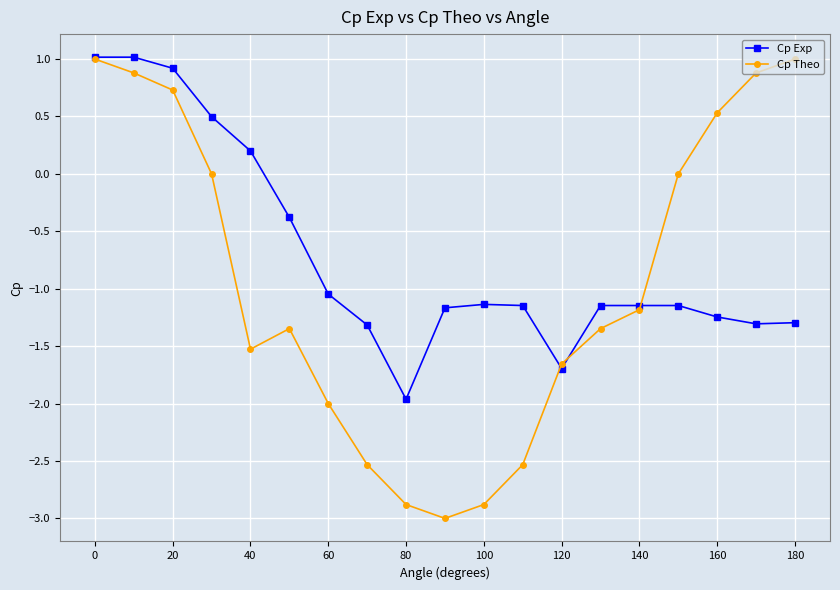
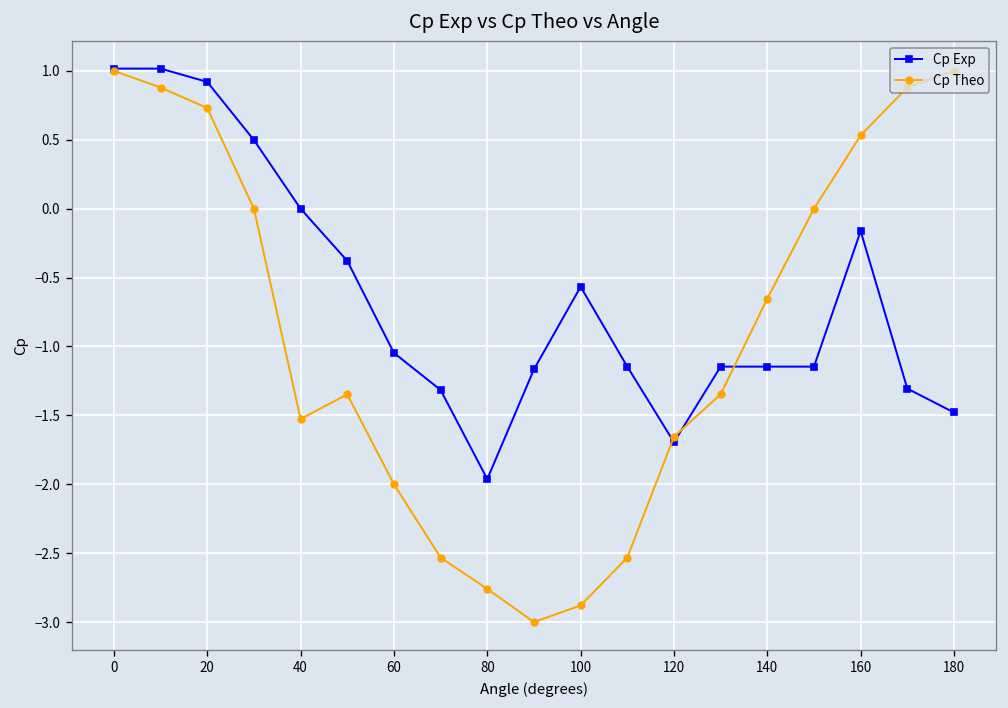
Cp Exp, 40: 0.2 -> 0.0
Cp Theo, 80: -2.88 -> -2.76
Cp Exp, 100: -1.14 -> -0.57
Cp Theo, 140: -1.18 -> -0.65
Cp Exp, 160: -1.25 -> -0.16
Cp Exp, 180: -1.30 -> -1.48
